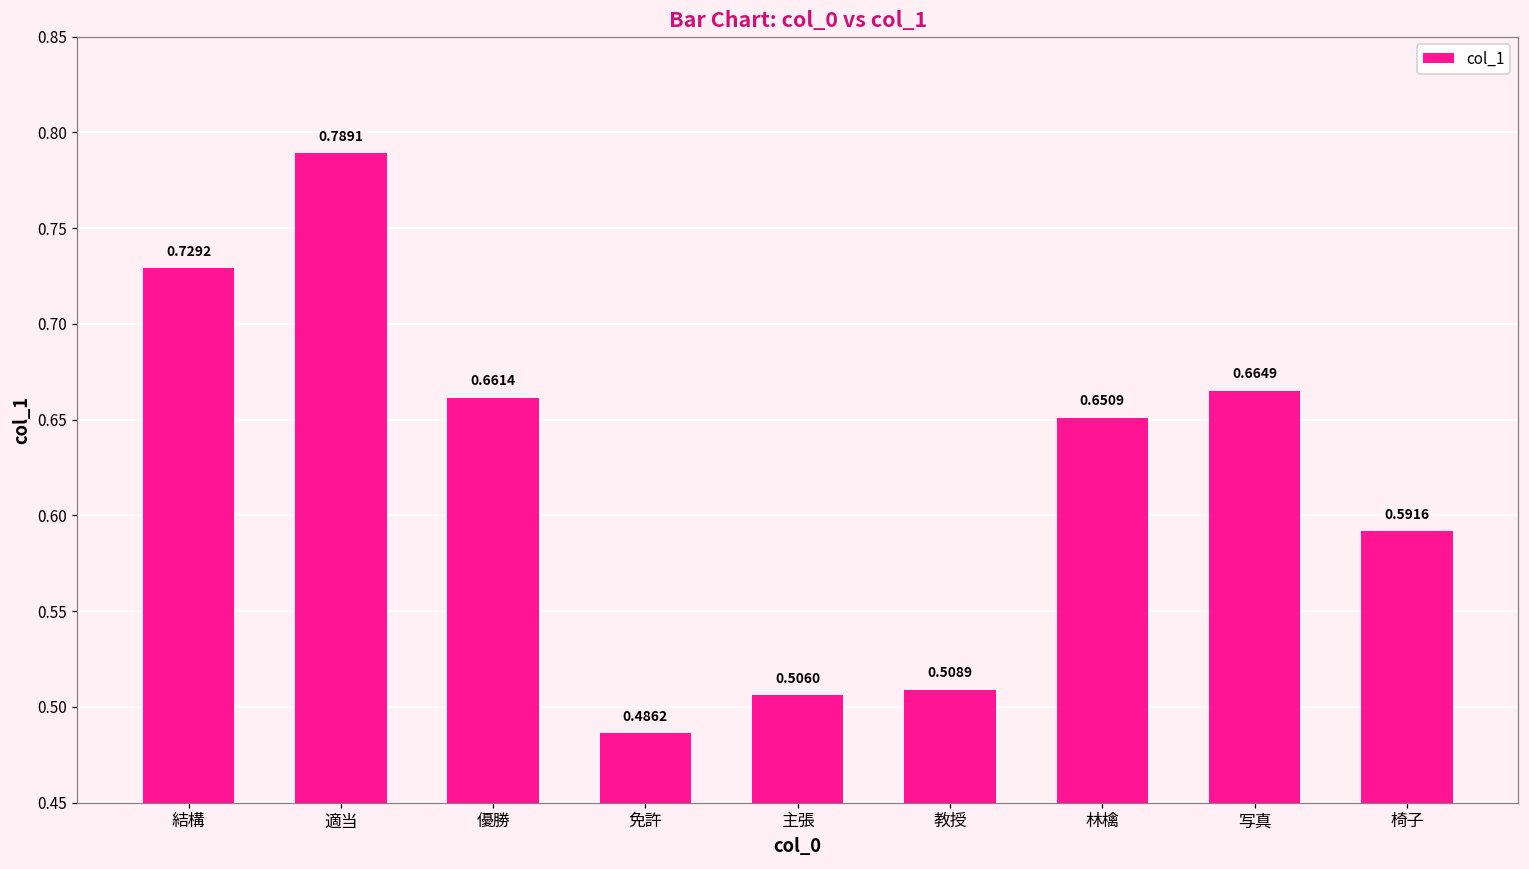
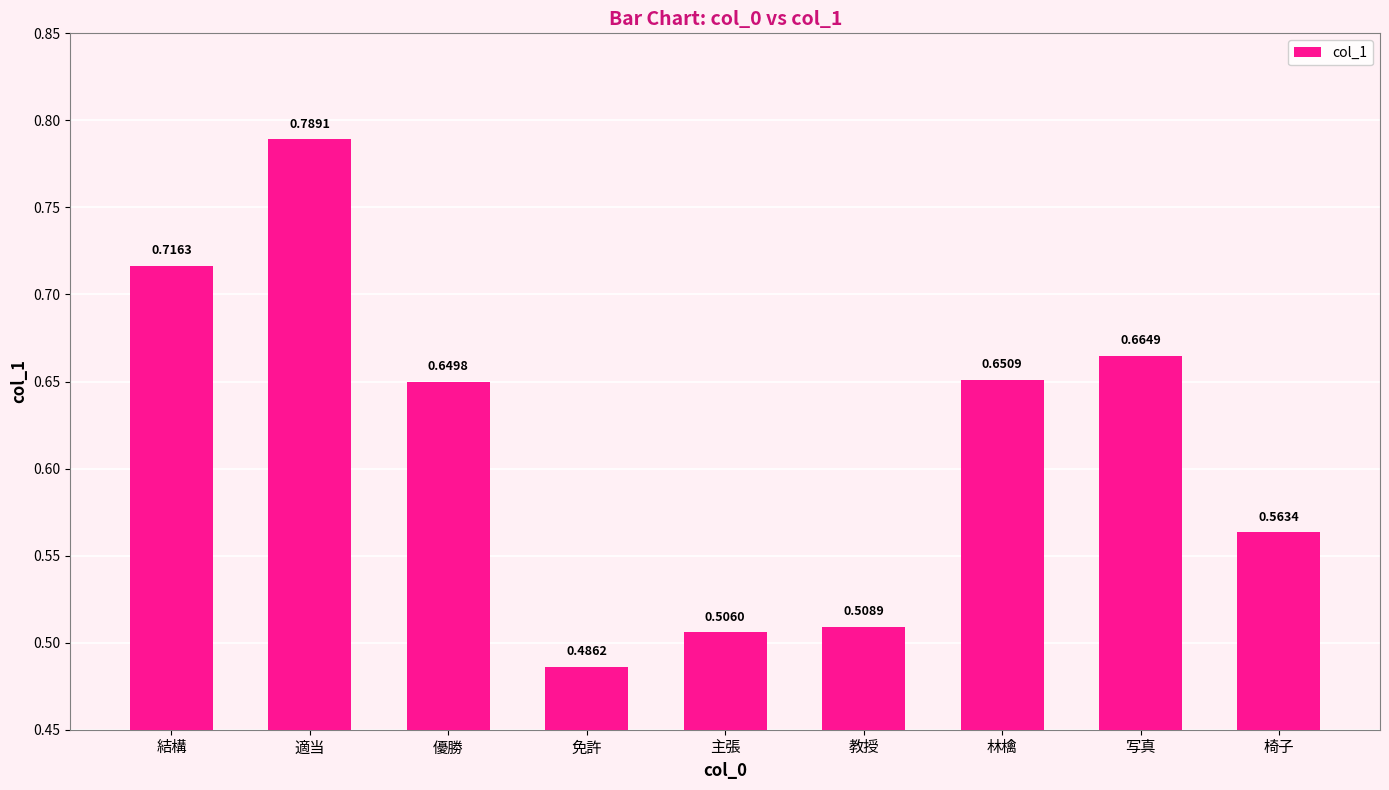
結構: 0.7292 -> 0.7163
優勝: 0.6614 -> 0.6498
椅子: 0.5916 -> 0.5634
